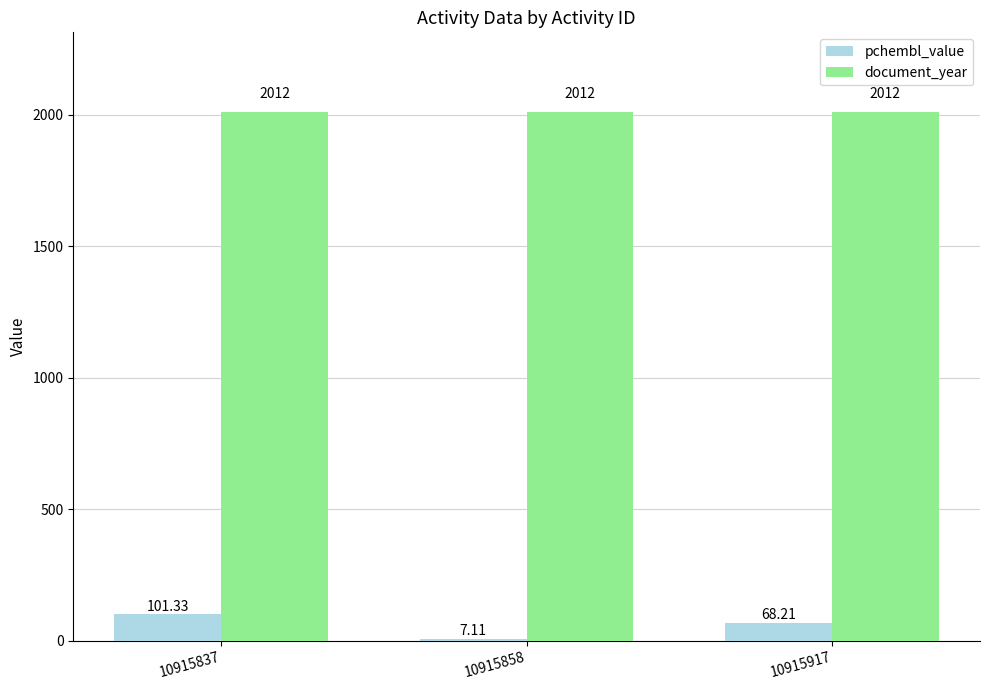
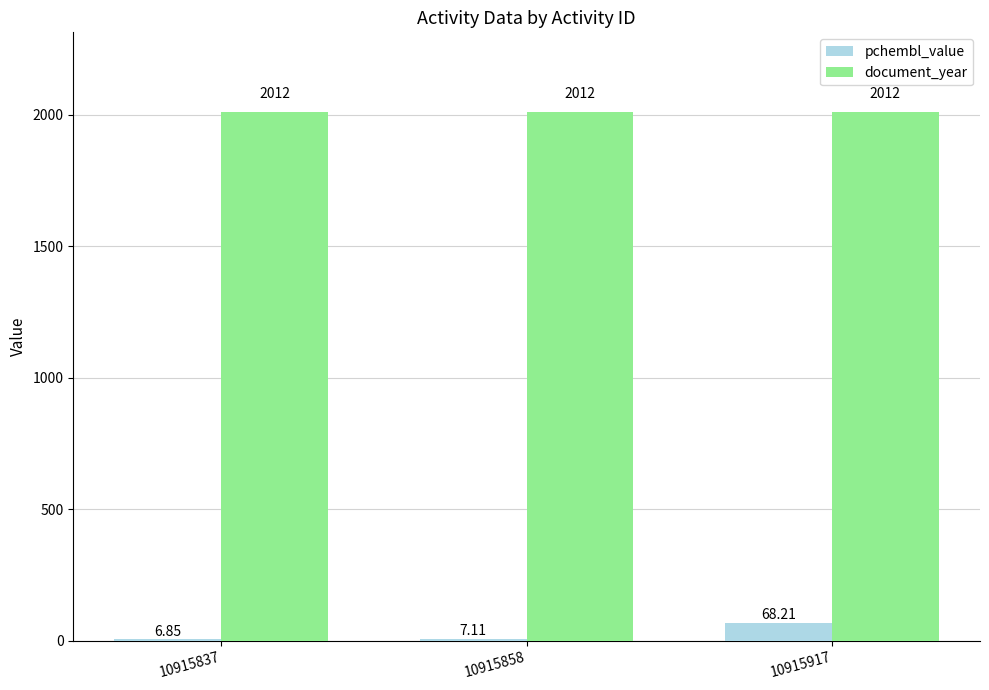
pchembl_value, 10915837: 101.33 -> 6.85
